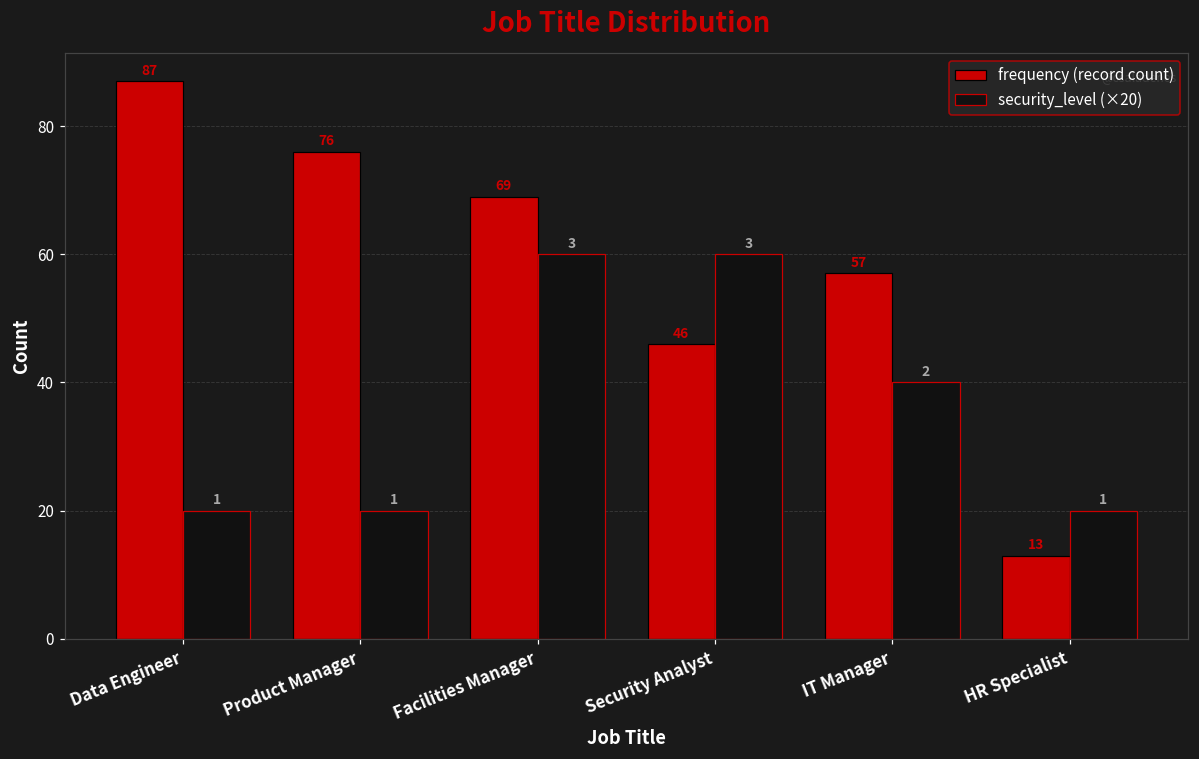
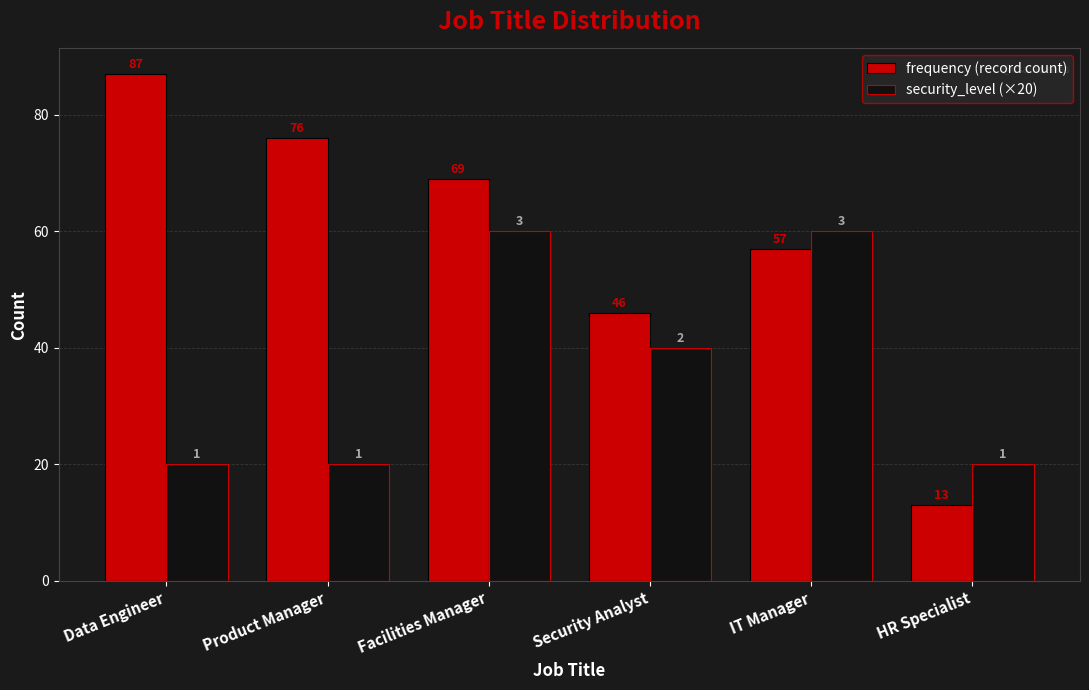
security_level (×20), Security Analyst: 3 -> 2
security_level (×20), IT Manager: 2 -> 3
